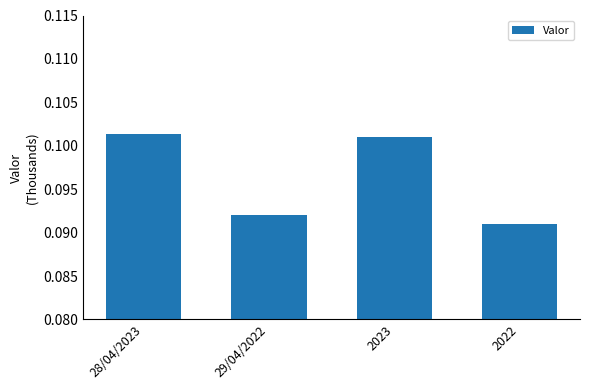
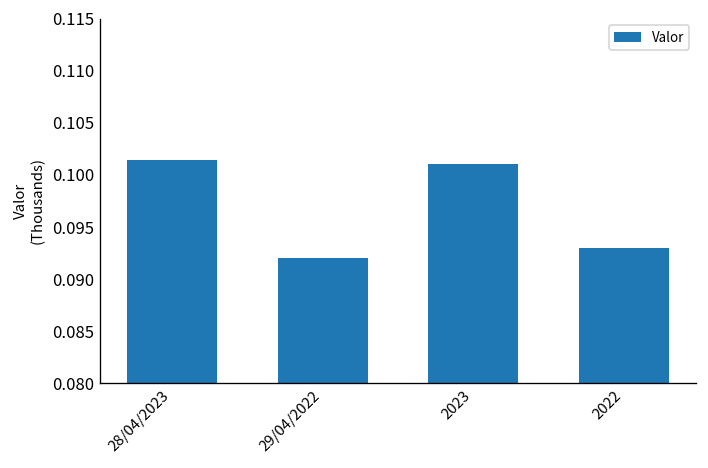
2022: 0.091 -> 0.093
